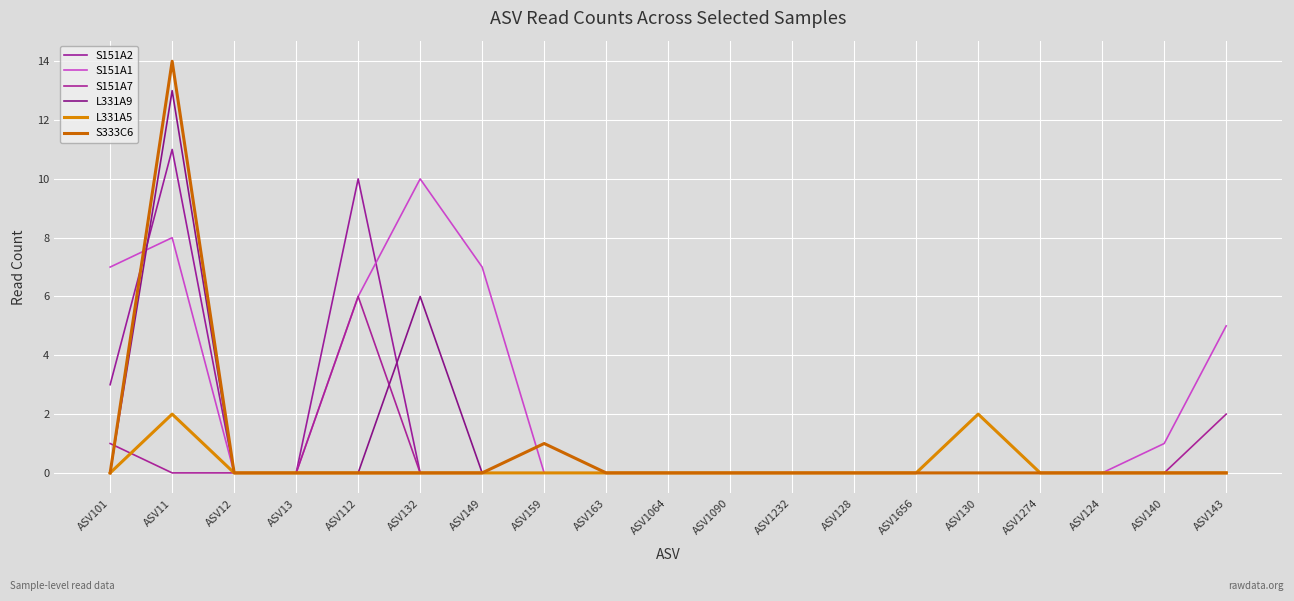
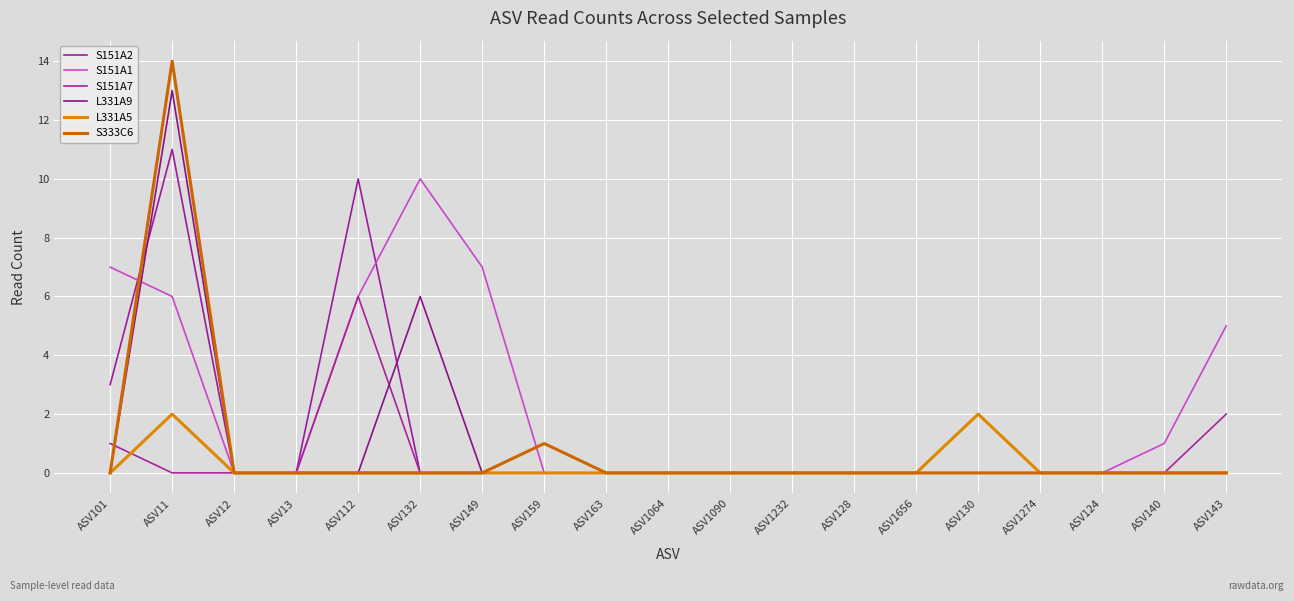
S151A1, ASV11: 8 -> 6
